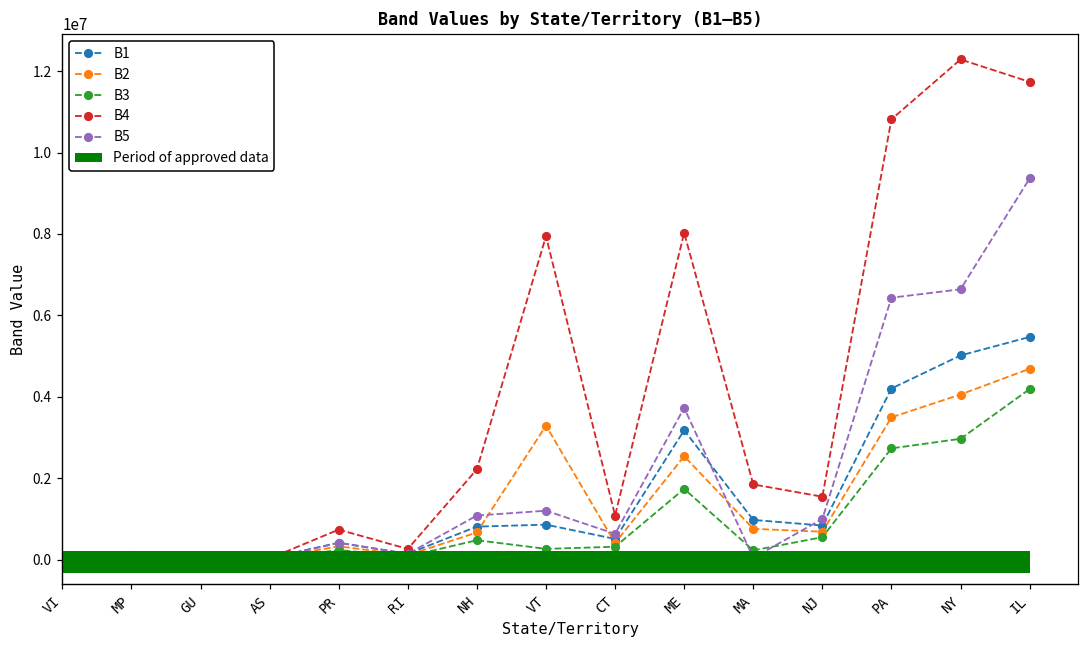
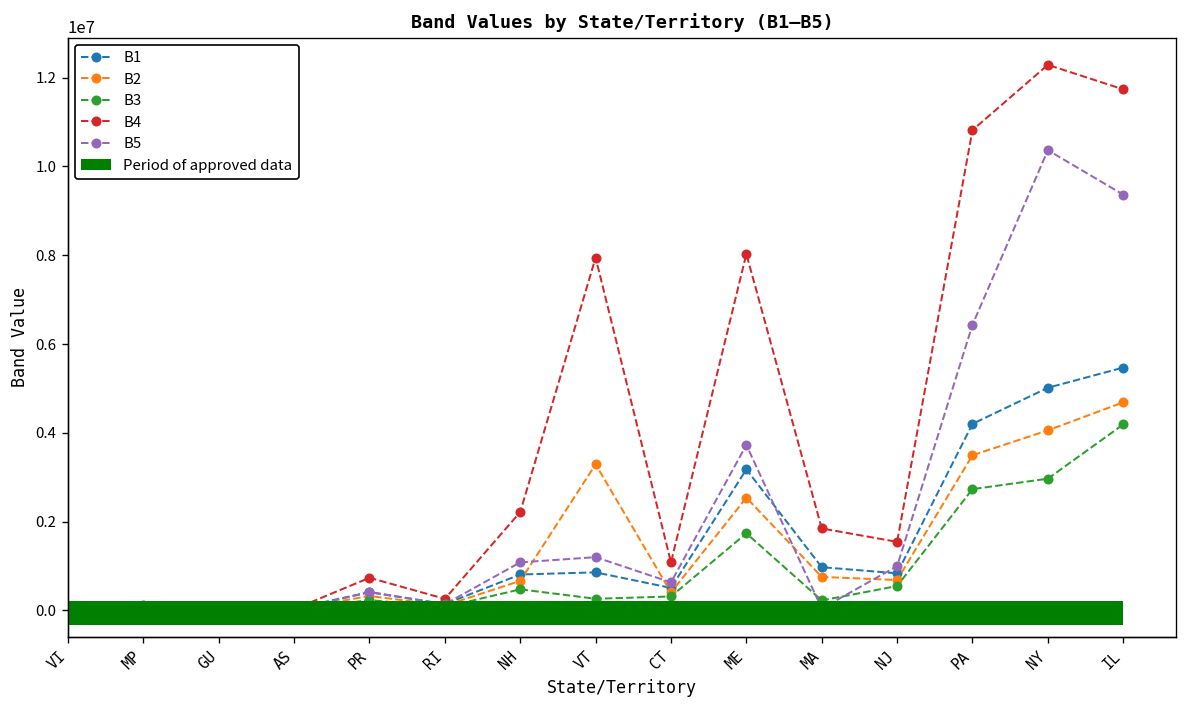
B5, NY: 6600000 -> 10400000
